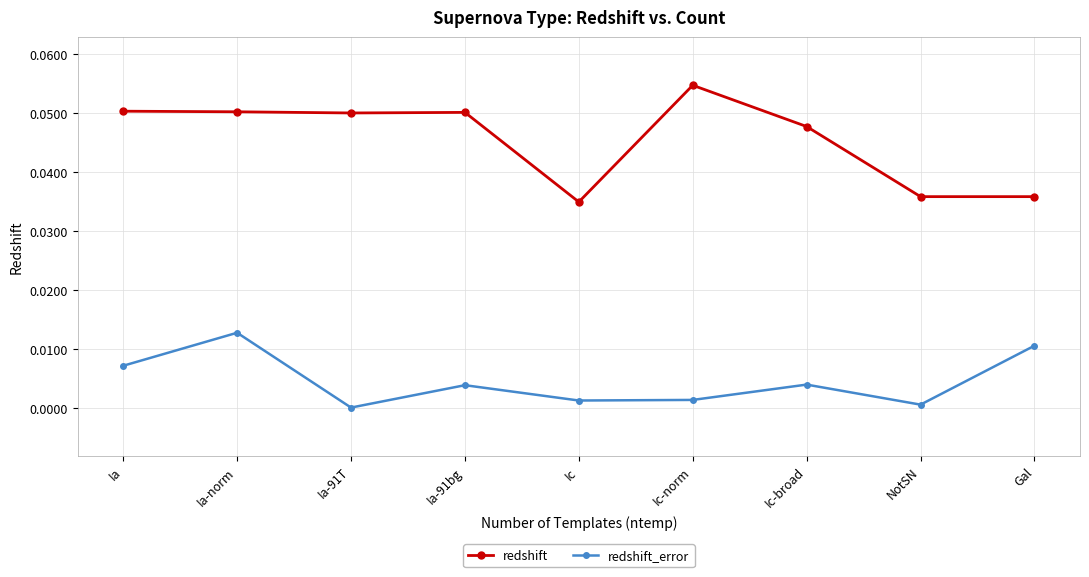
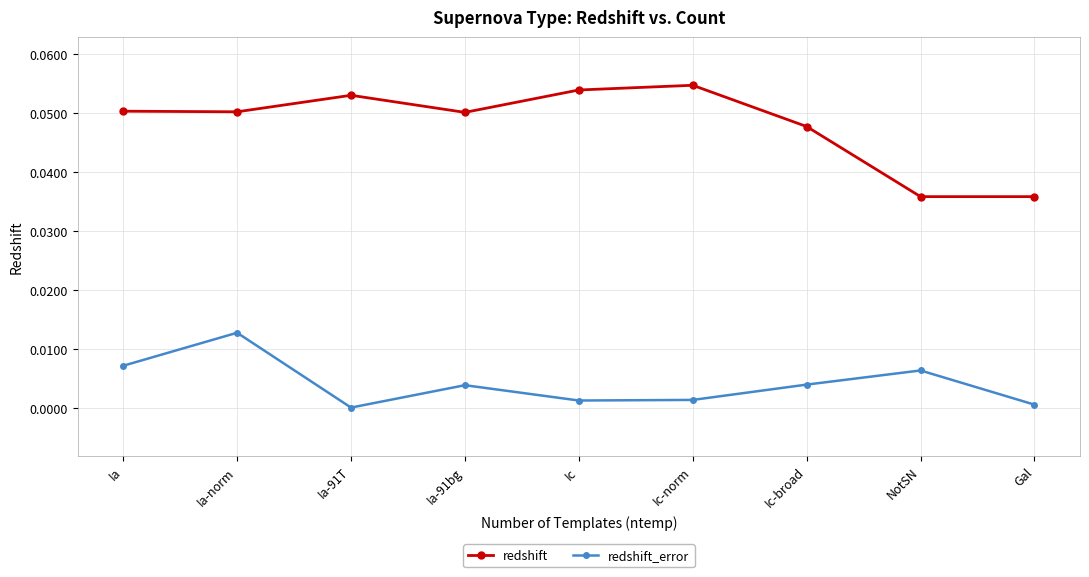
redshift, Ia-91T: 0.050 -> 0.053
redshift, Ic: 0.035 -> 0.054
redshift_error, NotSN: 0.001 -> 0.006
redshift_error, Gal: 0.011 -> 0.001
